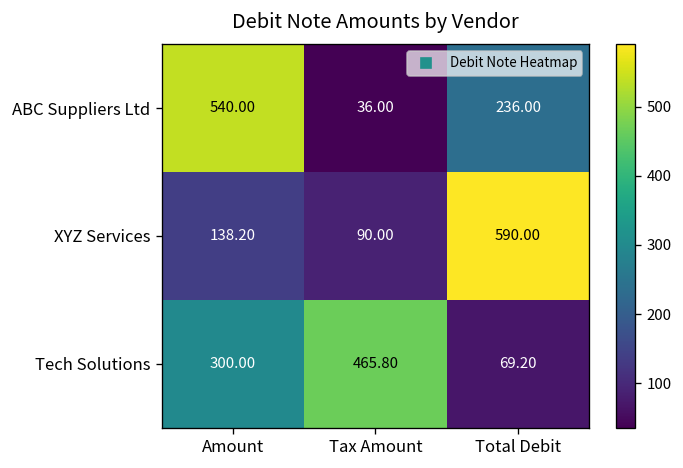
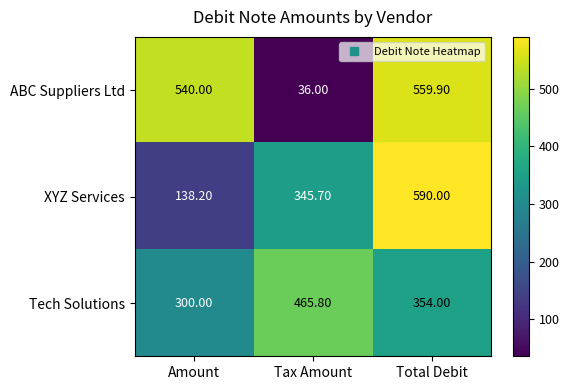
ABC Suppliers Ltd, Total Debit: 236.00 -> 559.90
XYZ Services, Tax Amount: 90.00 -> 345.70
Tech Solutions, Total Debit: 69.20 -> 354.00
